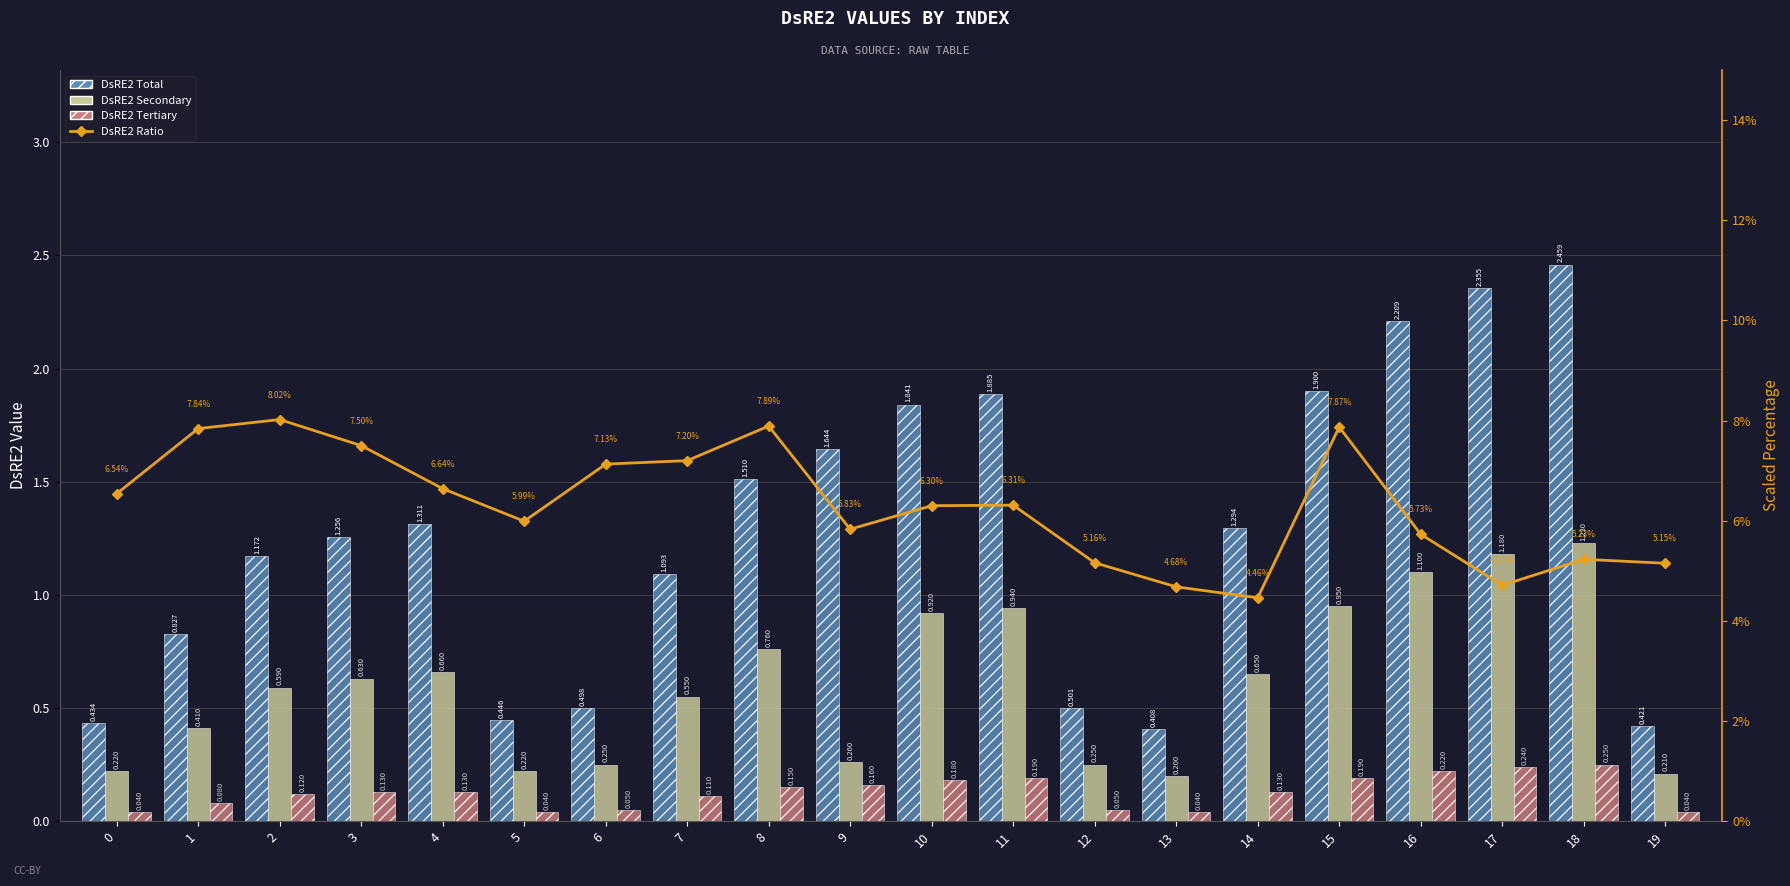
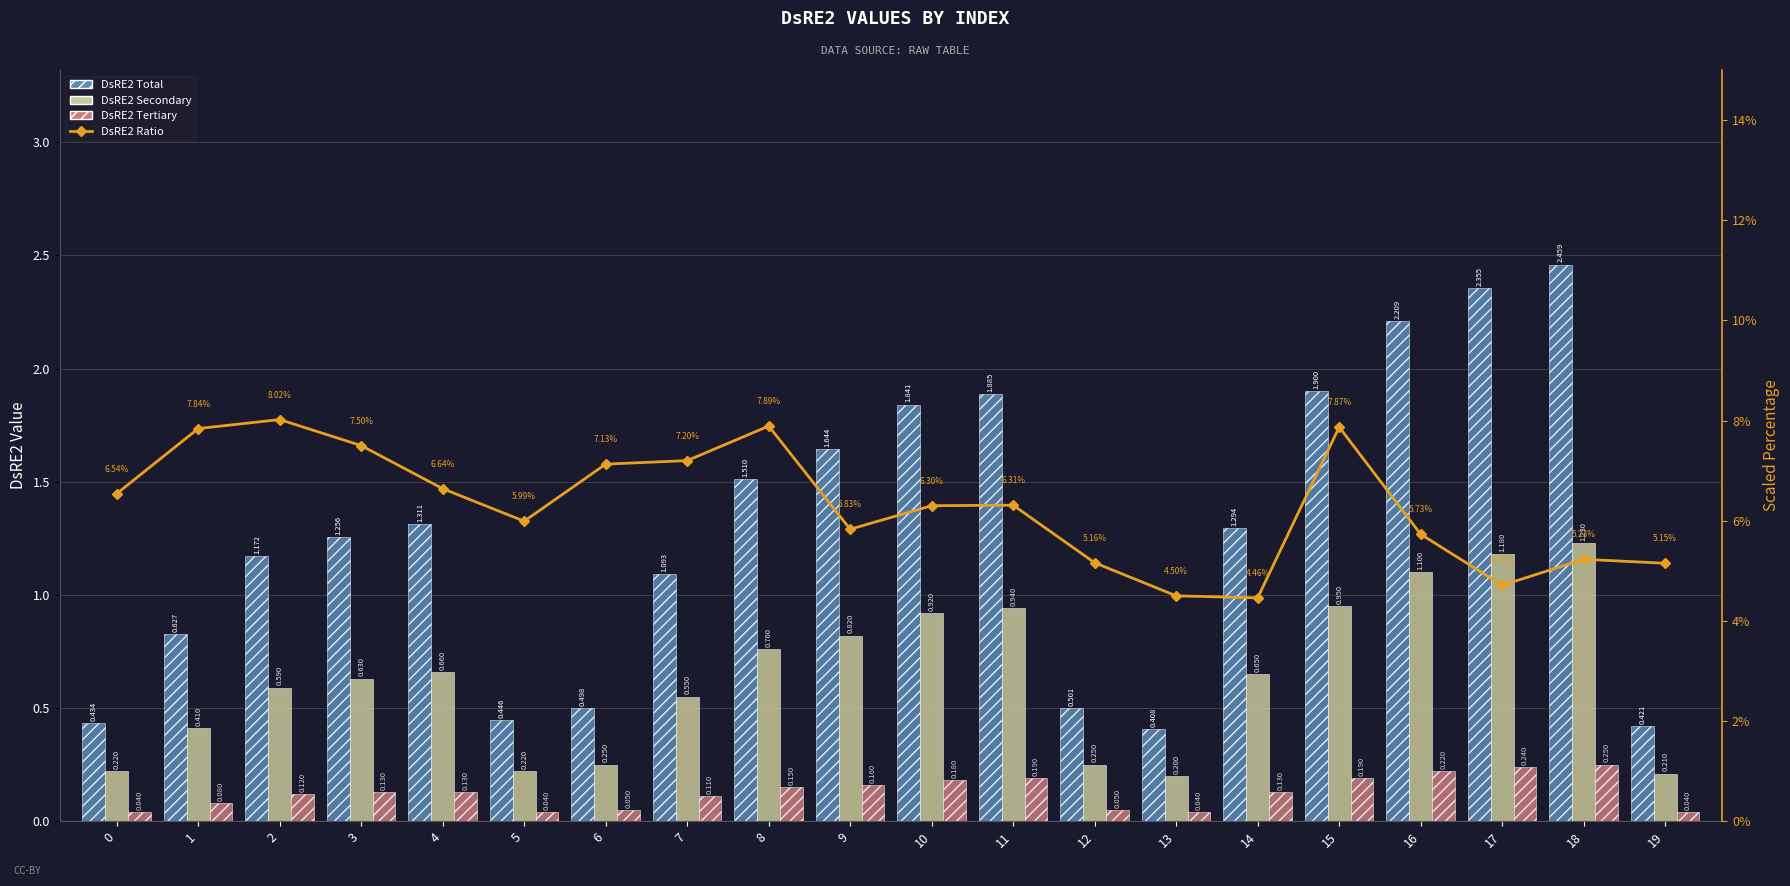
DsRE2 Secondary, 9: 0.260 -> 0.820
DsRE2 Ratio, 13: 4.68% -> 4.50%
